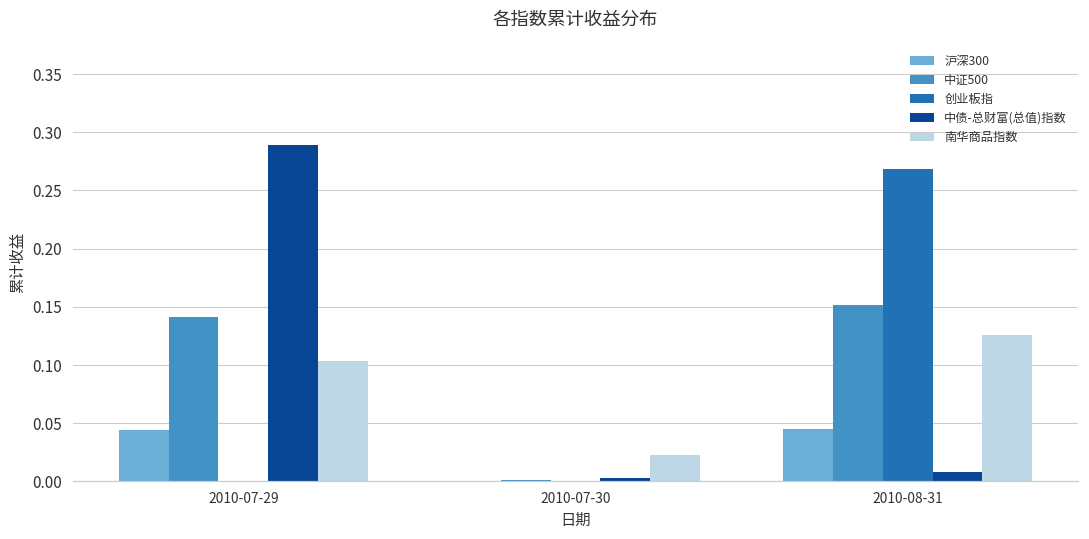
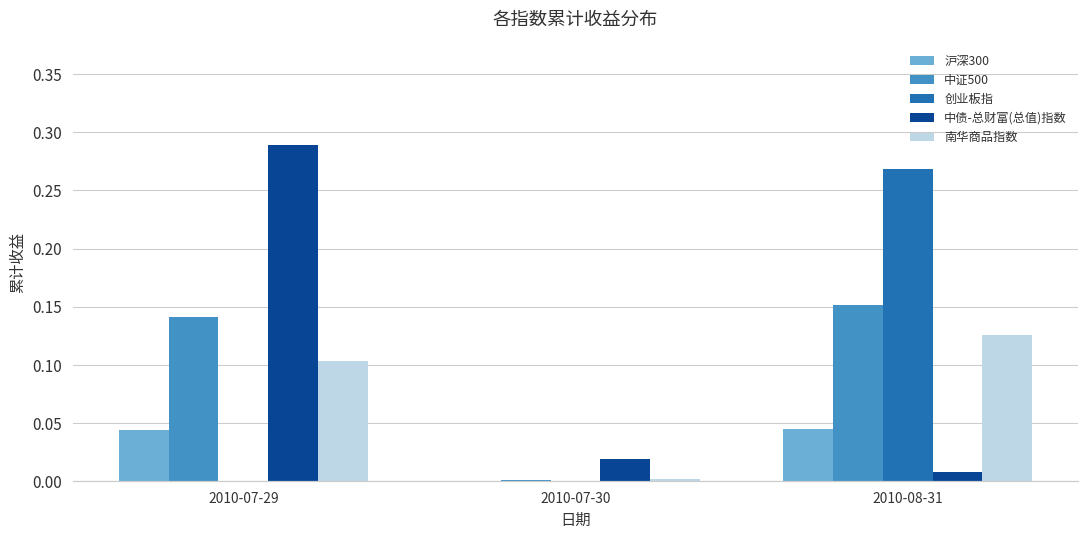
中债-总财富(总值)指数, 2010-07-30: 0.003 -> 0.019
南华商品指数, 2010-07-30: 0.023 -> 0.002
